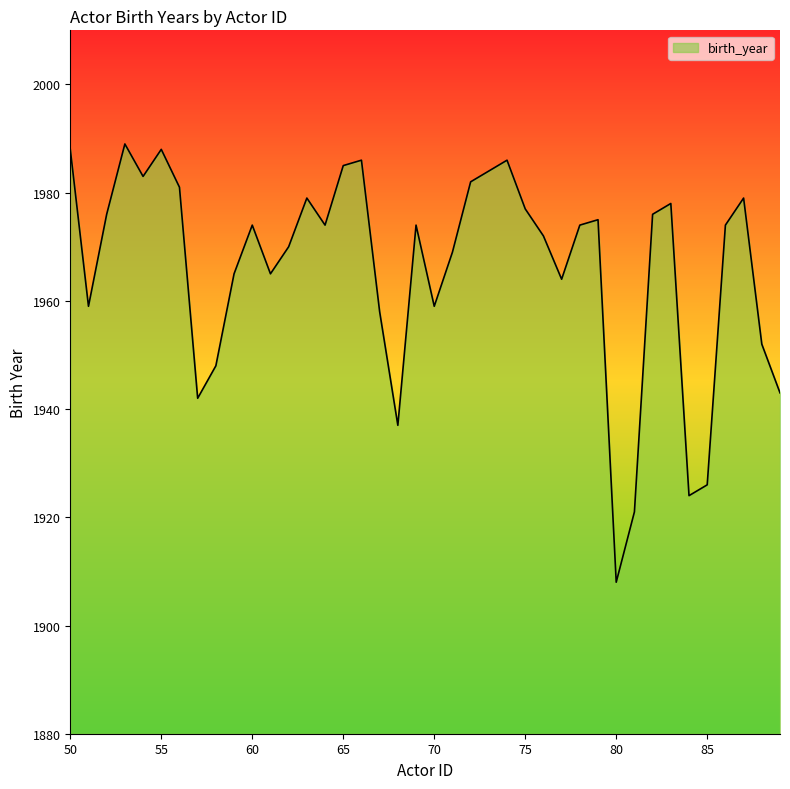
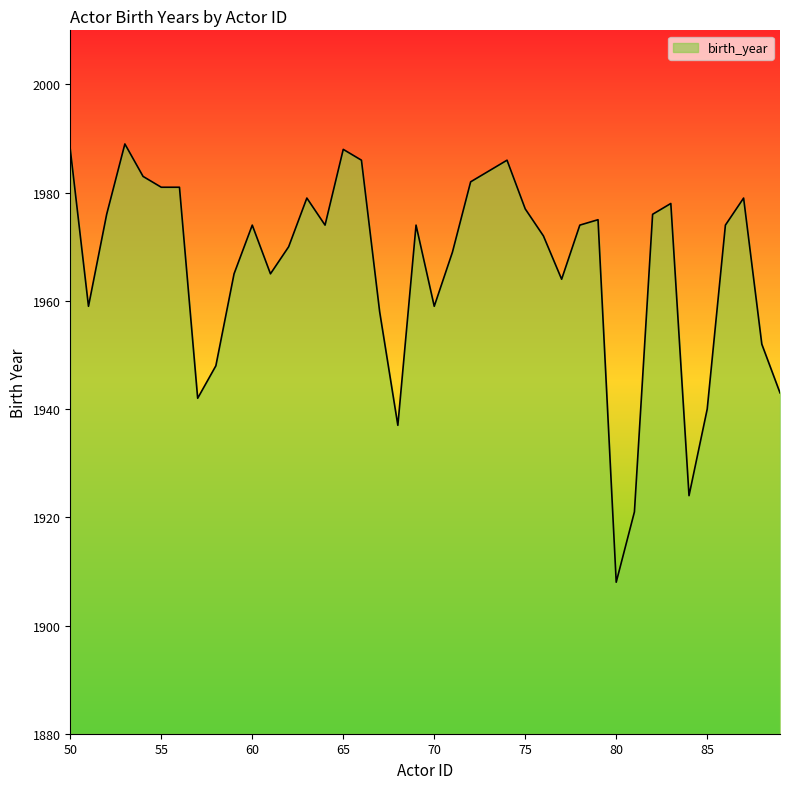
55: 1988 -> 1981
65: 1985 -> 1988
85: 1926 -> 1940
